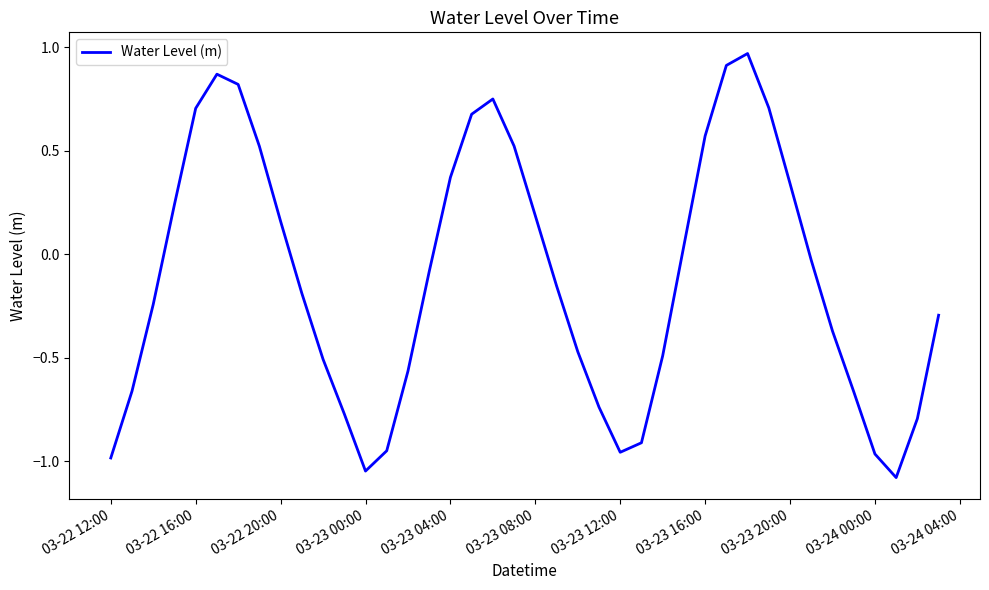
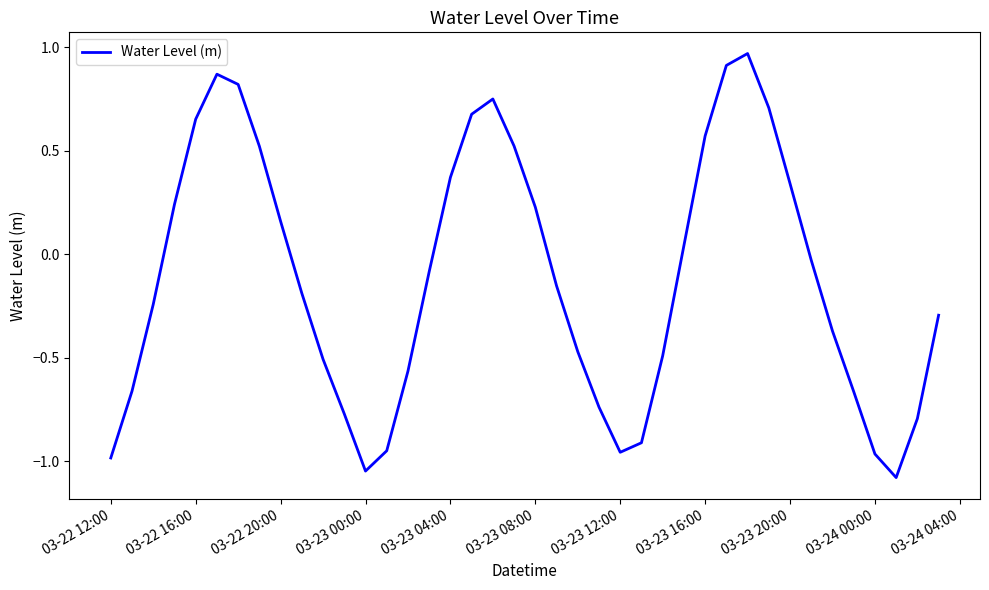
03-22 16:00: 0.71 -> 0.65
03-23 08:00: 0.19 -> 0.23
